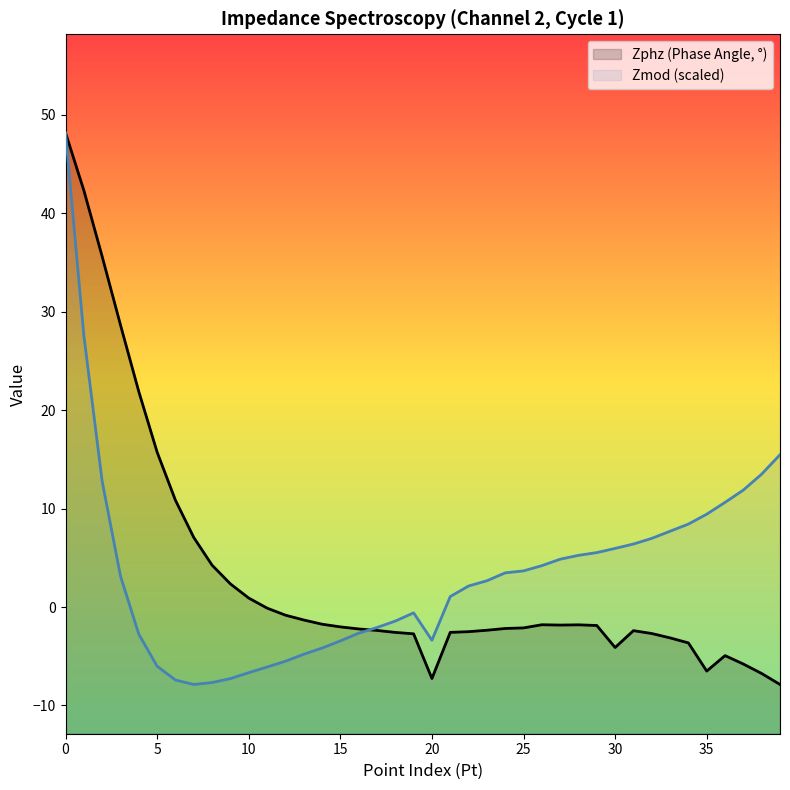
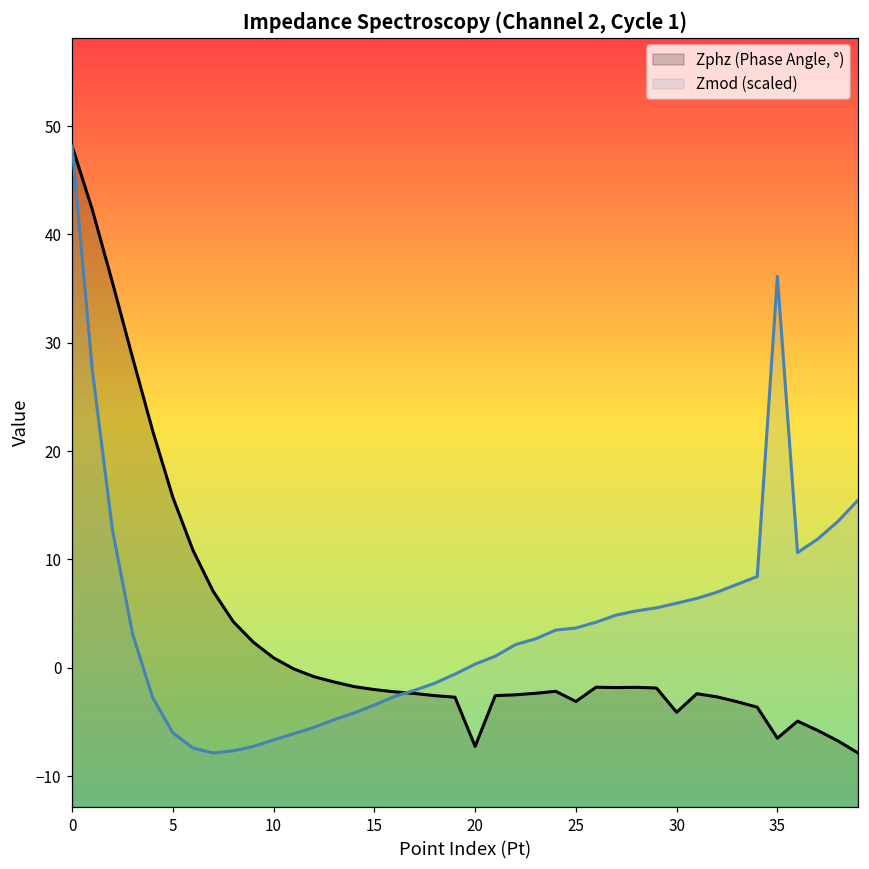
Zmod (scaled), 20: -3 -> 0
Zphz (Phase Angle, °), 25: -2 -> -3
Zmod (scaled), 35: 9 -> 36
